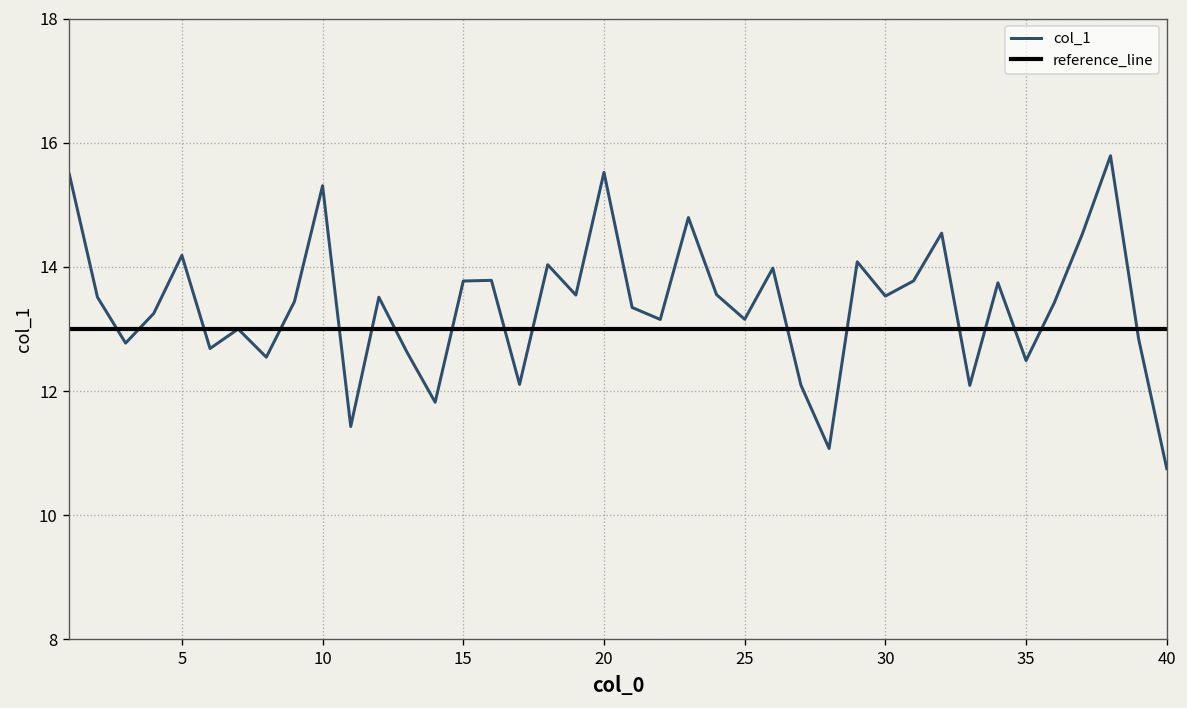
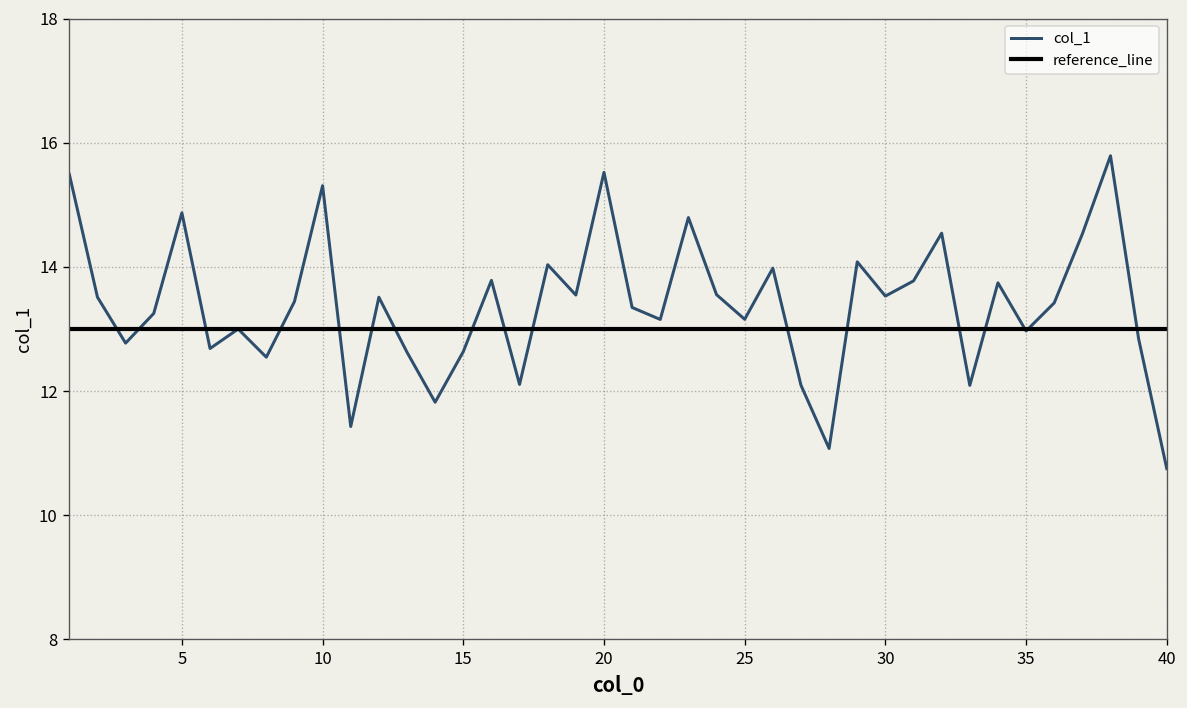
5: 14.2 -> 14.9
15: 13.8 -> 12.6
35: 12.5 -> 13.0
